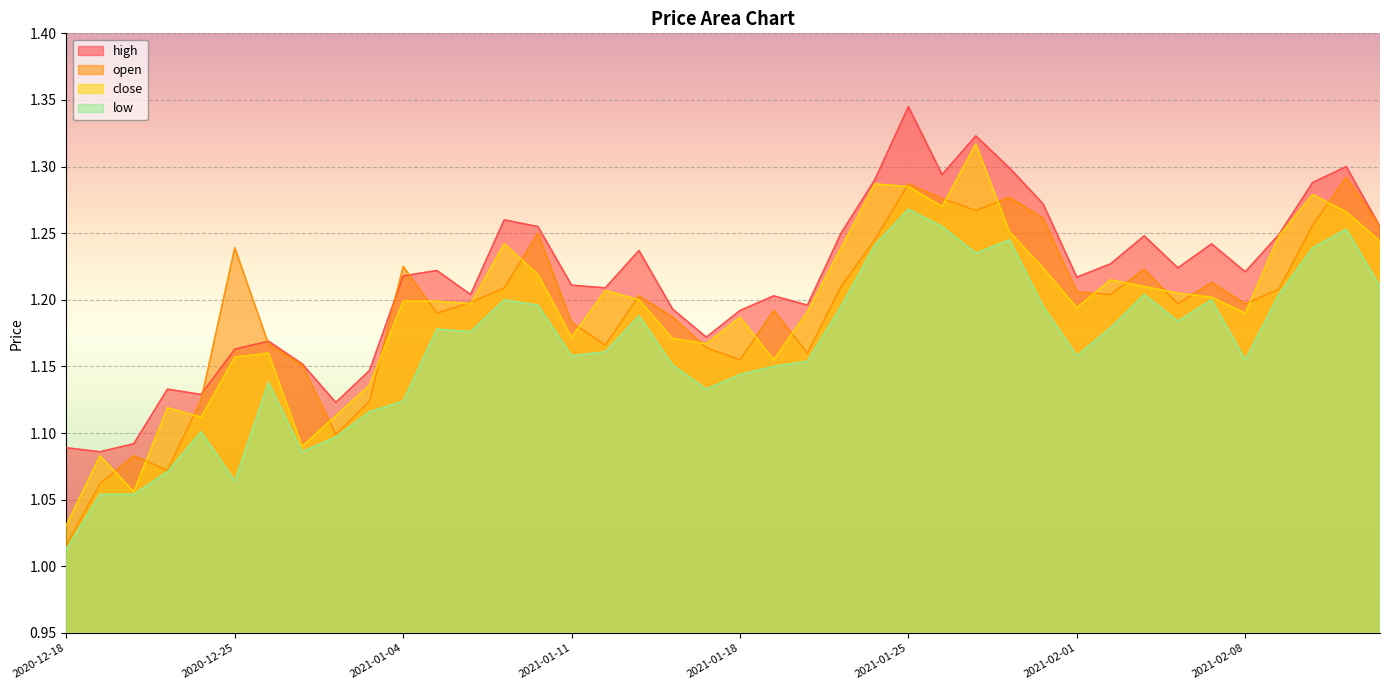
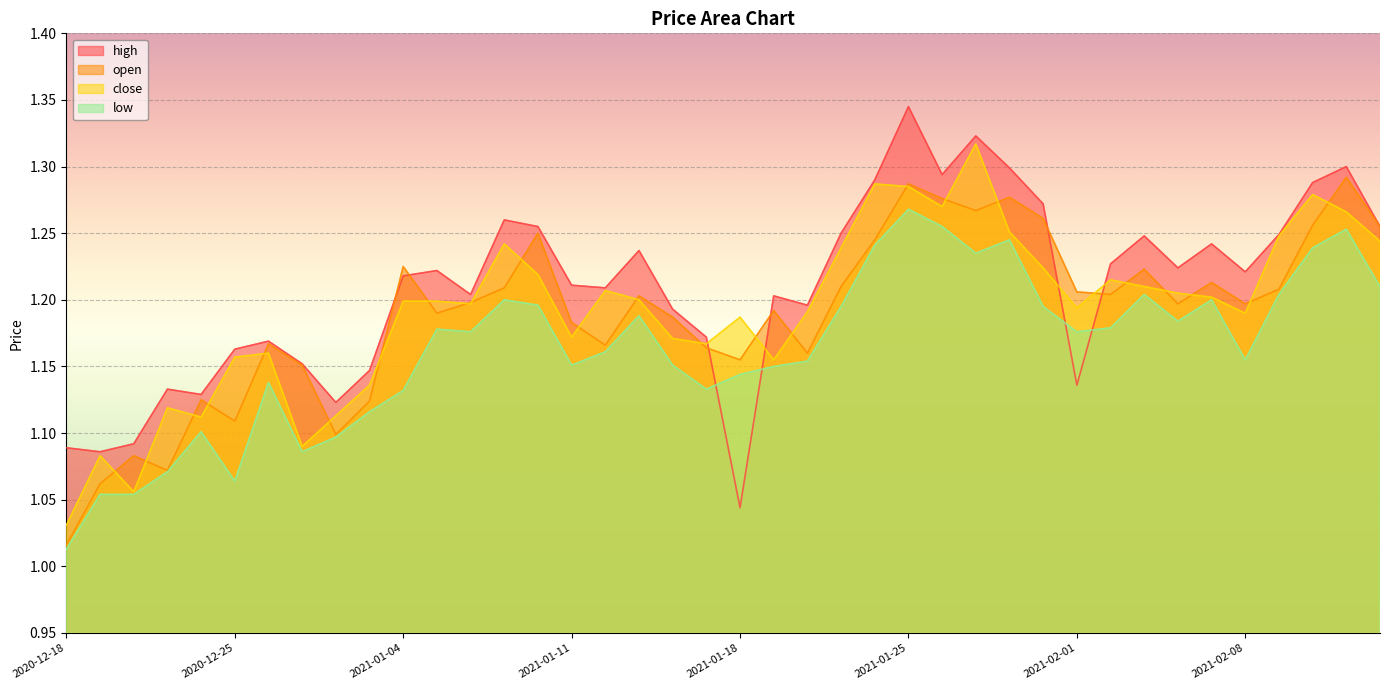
open, 2020-12-25: 1.239 -> 1.109
low, 2021-01-04: 1.124 -> 1.132
low, 2021-01-11: 1.158 -> 1.151
high, 2021-01-18: 1.192 -> 1.044
high, 2021-02-01: 1.217 -> 1.136
low, 2021-02-01: 1.158 -> 1.176
